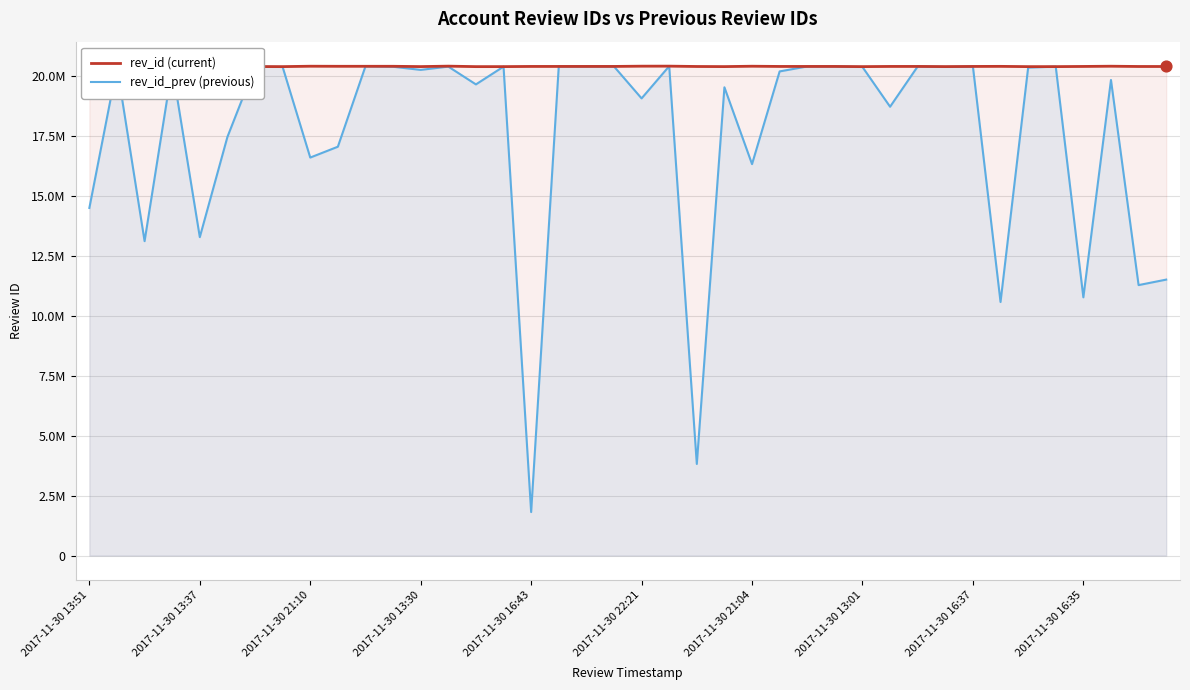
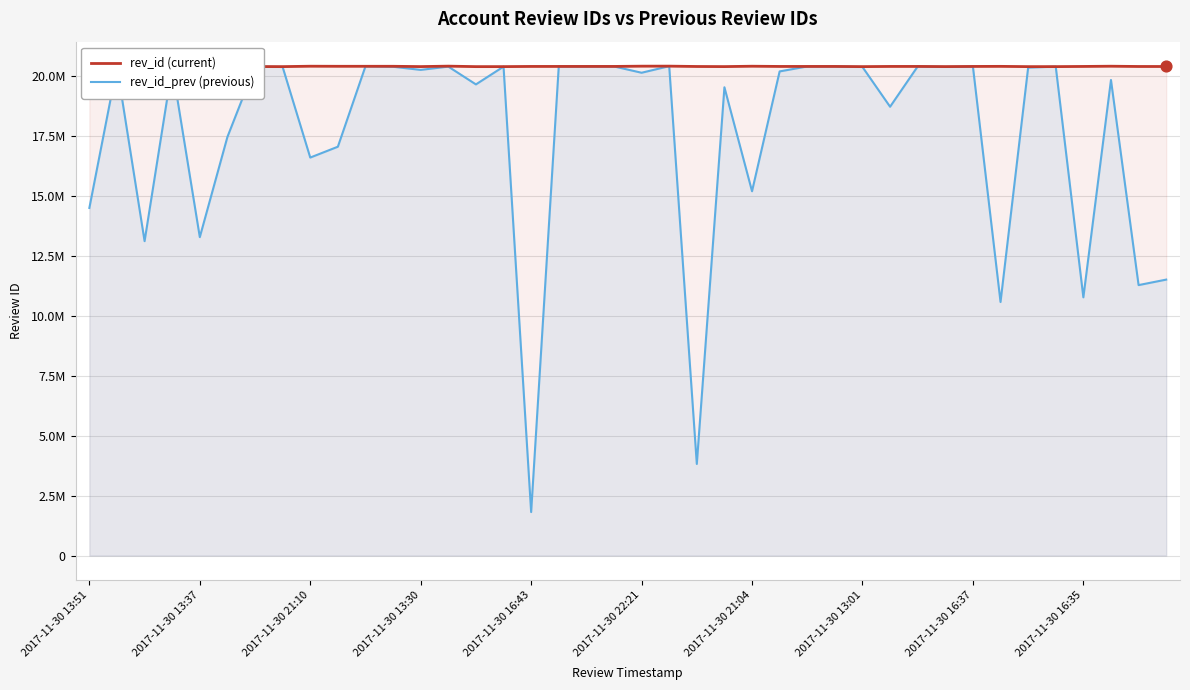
rev_id_prev (previous), 2017-11-30 22:21: 19100000 -> 20100000
rev_id_prev (previous), 2017-11-30 21:04: 16300000 -> 15200000
